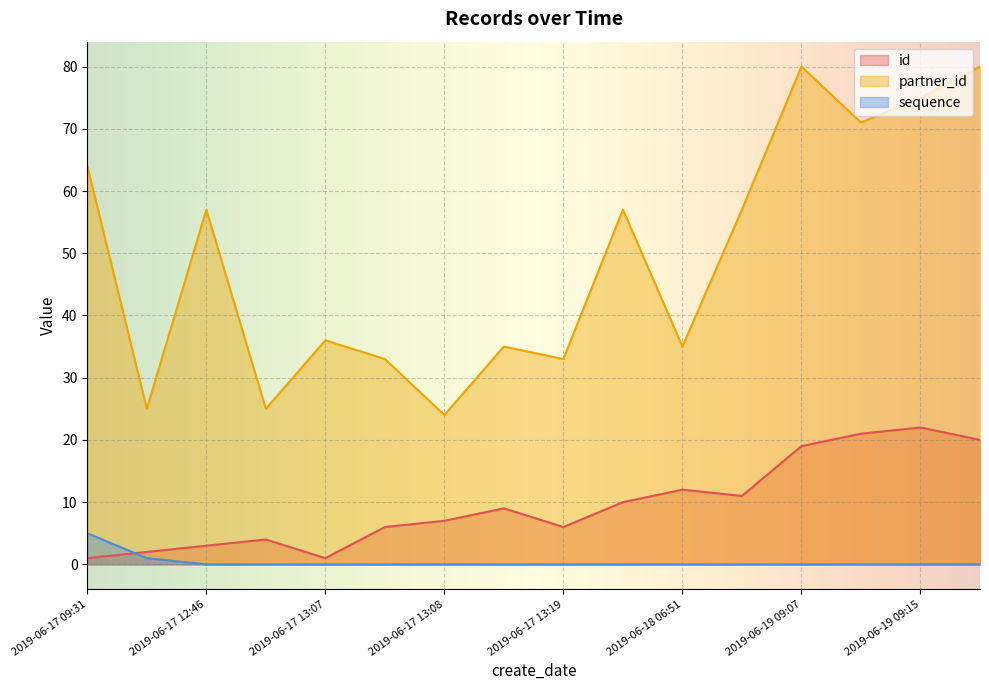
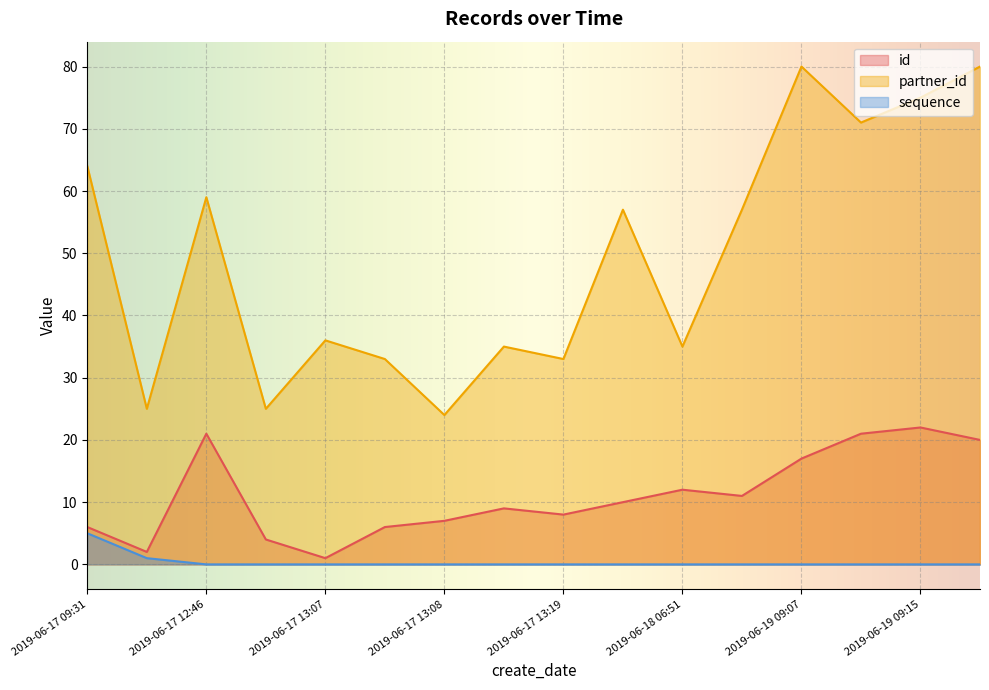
id, 2019-06-17 09:31: 1 -> 6
id, 2019-06-17 12:46: 3 -> 21
partner_id, 2019-06-17 12:46: 57 -> 59
id, 2019-06-17 13:19: 6 -> 8
id, 2019-06-19 09:07: 19 -> 17
